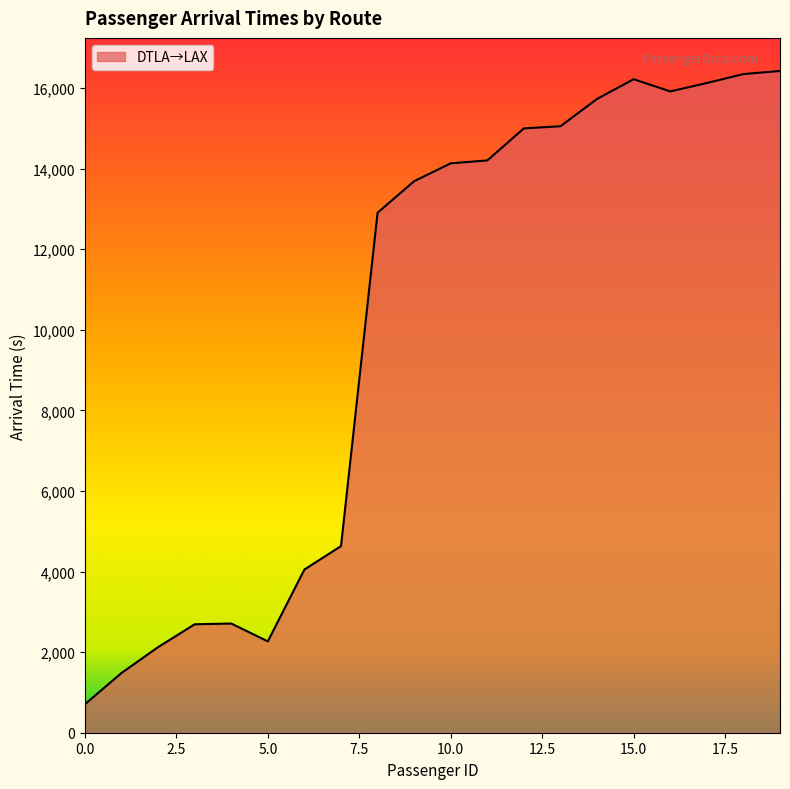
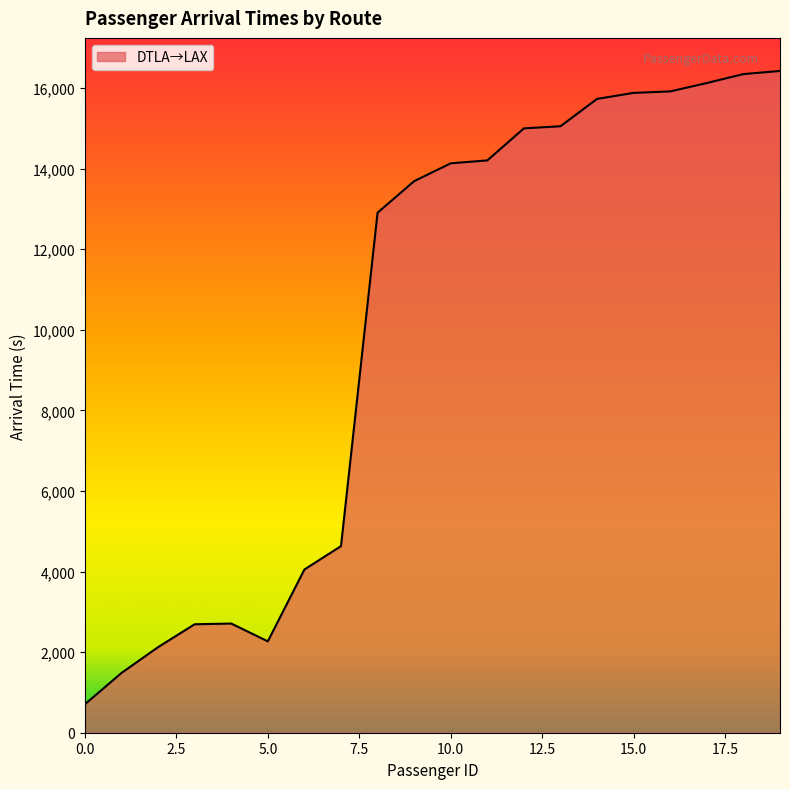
15.0: 16,200 -> 15,900
